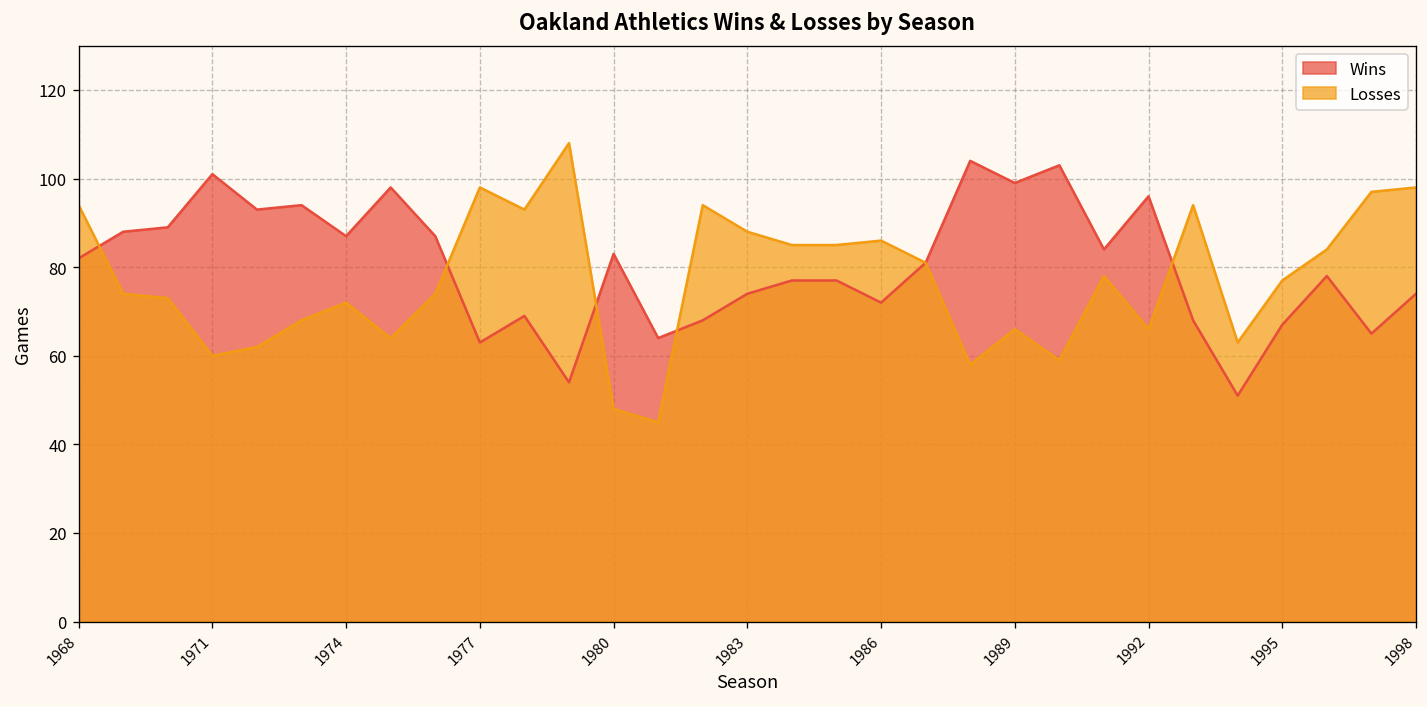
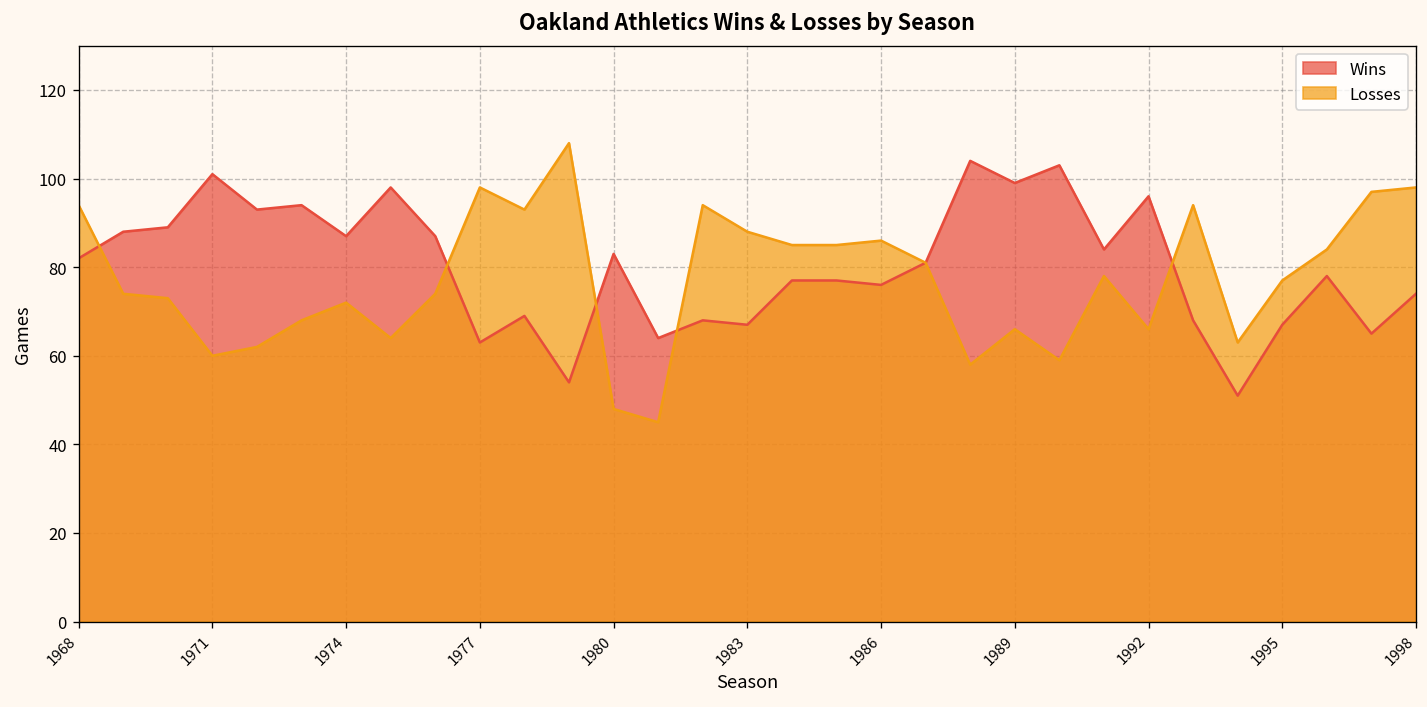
Wins, 1983: 74 -> 67
Wins, 1986: 72 -> 76
